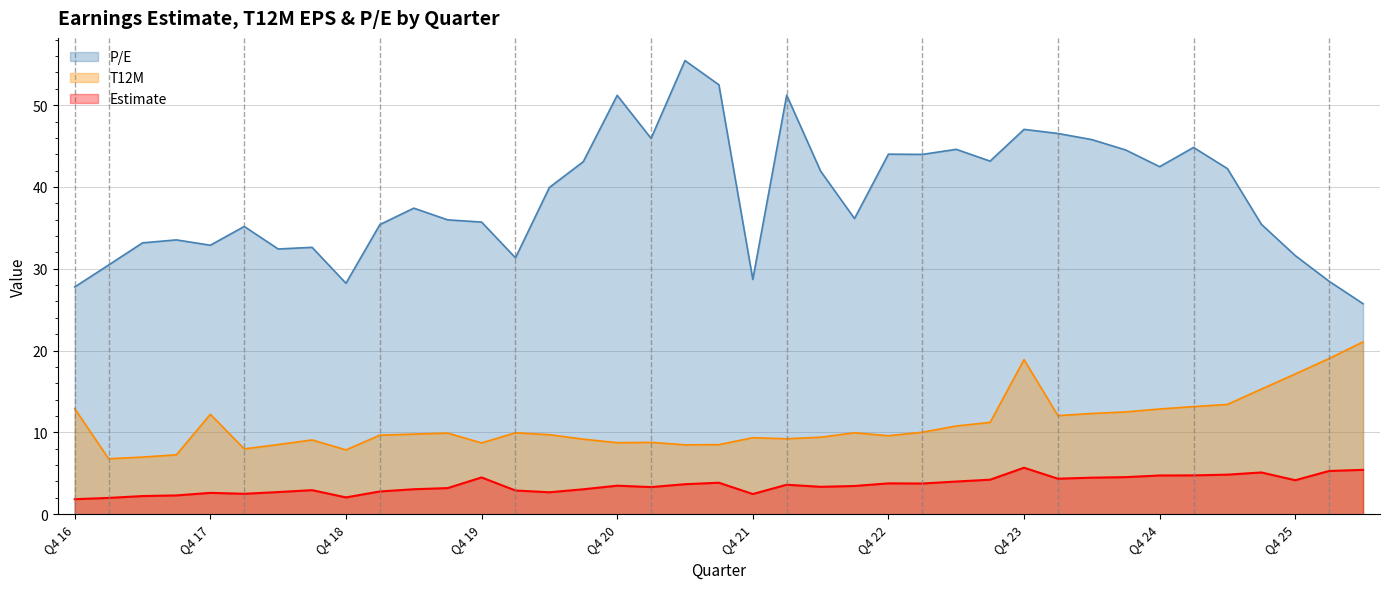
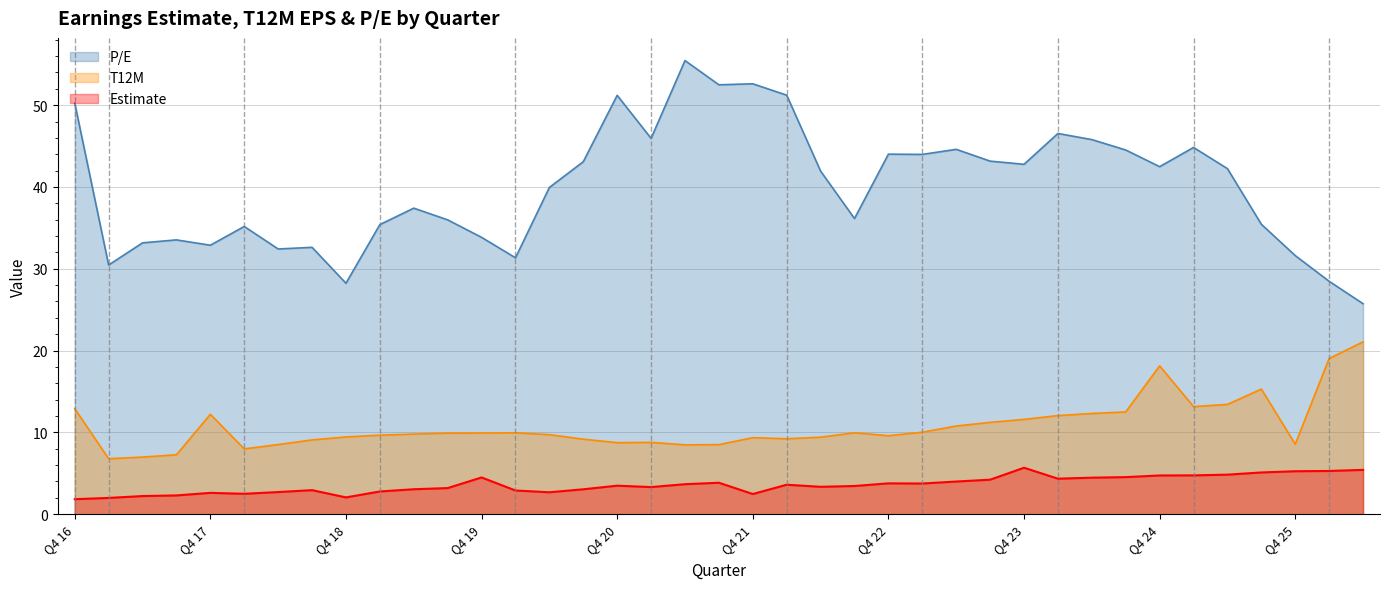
P/E, Q4 16: 28 -> 50
T12M, Q4 18: 8 -> 9
P/E, Q4 19: 36 -> 34
T12M, Q4 19: 9 -> 10
P/E, Q4 21: 29 -> 53
P/E, Q4 23: 47 -> 43
T12M, Q4 23: 19 -> 12
T12M, Q4 24: 13 -> 18
T12M, Q4 25: 17 -> 9
Estimate, Q4 25: 4 -> 5
